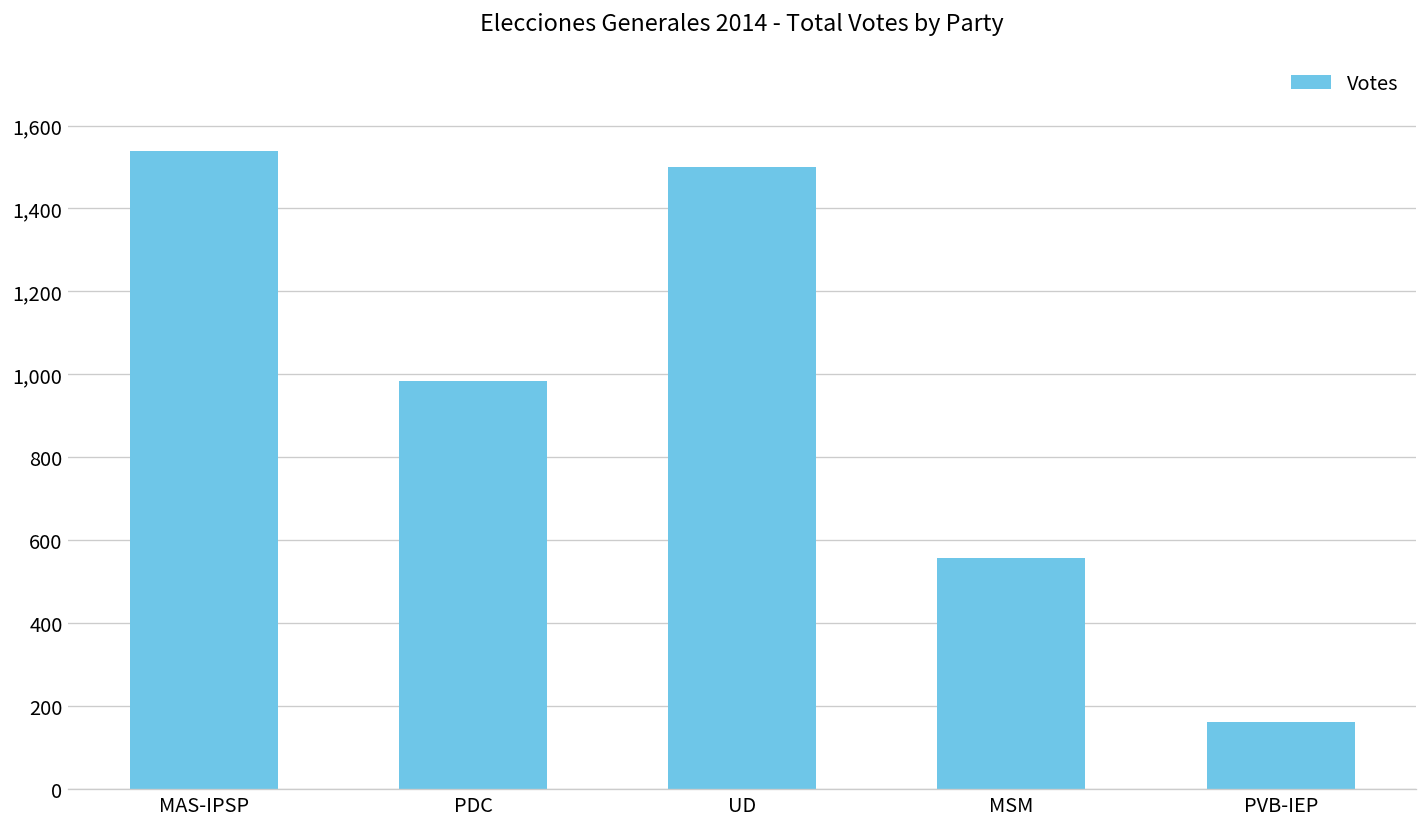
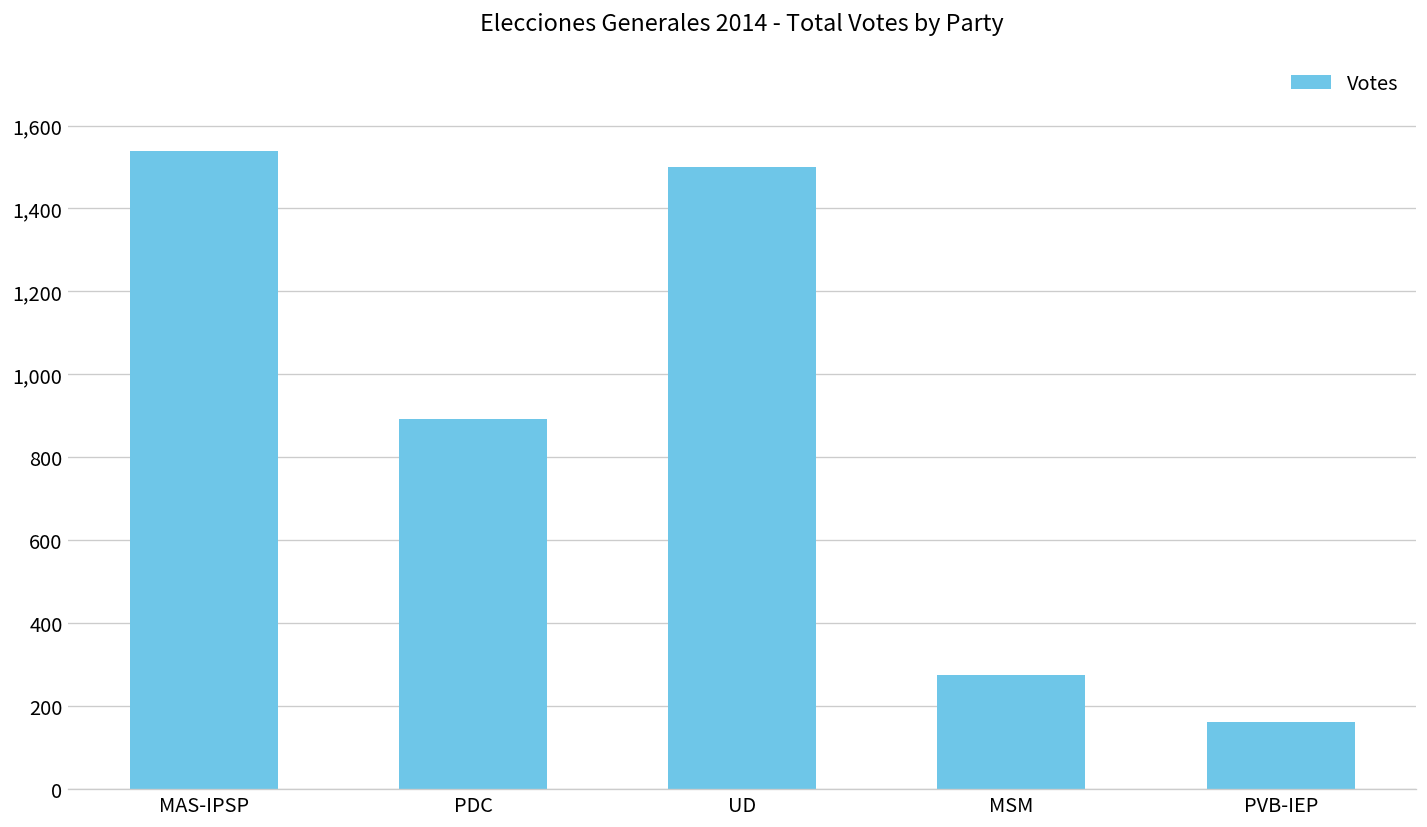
PDC: 990 -> 890
MSM: 560 -> 270
